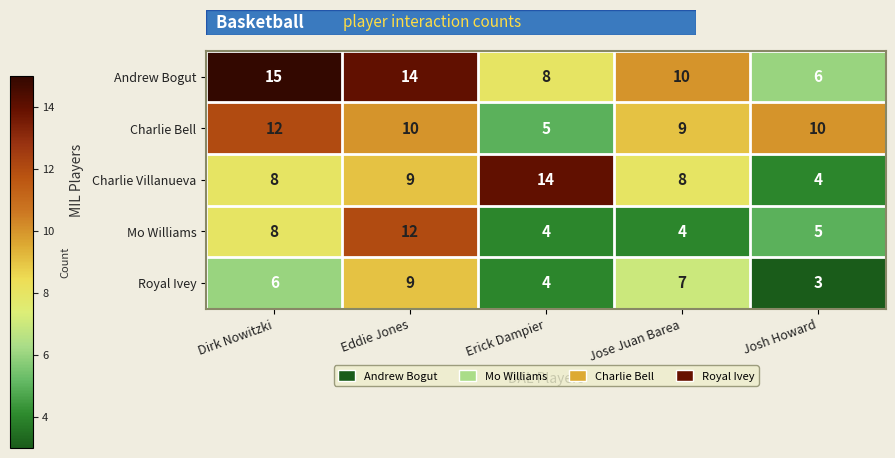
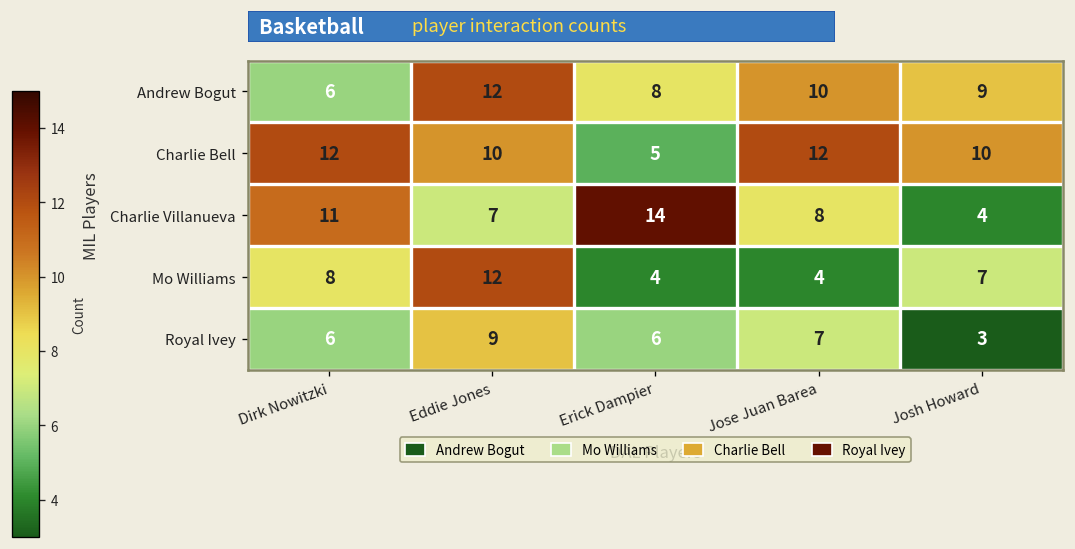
Andrew Bogut, Dirk Nowitzki: 15 -> 6
Andrew Bogut, Eddie Jones: 14 -> 12
Andrew Bogut, Josh Howard: 6 -> 9
Charlie Bell, Jose Juan Barea: 9 -> 12
Charlie Villanueva, Dirk Nowitzki: 8 -> 11
Charlie Villanueva, Eddie Jones: 9 -> 7
Mo Williams, Josh Howard: 5 -> 7
Royal Ivey, Erick Dampier: 4 -> 6
